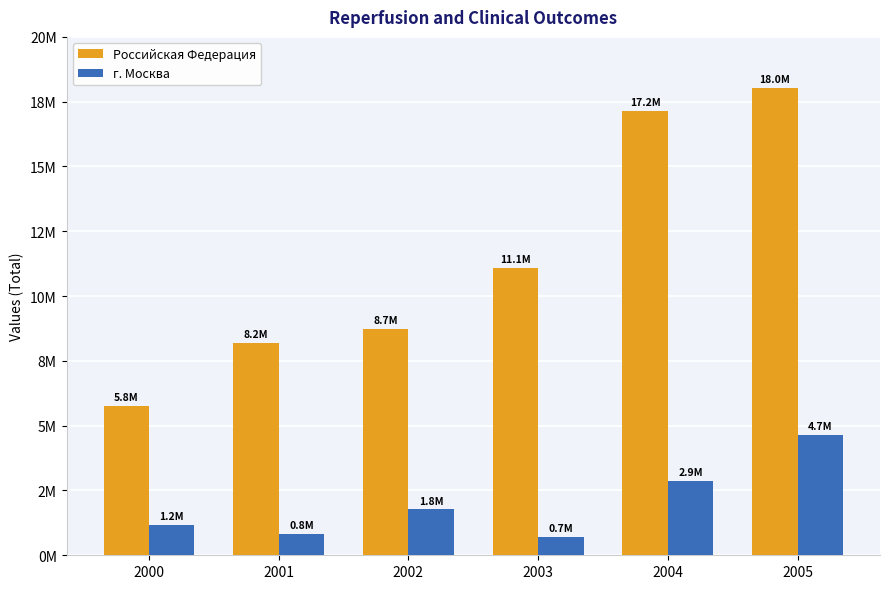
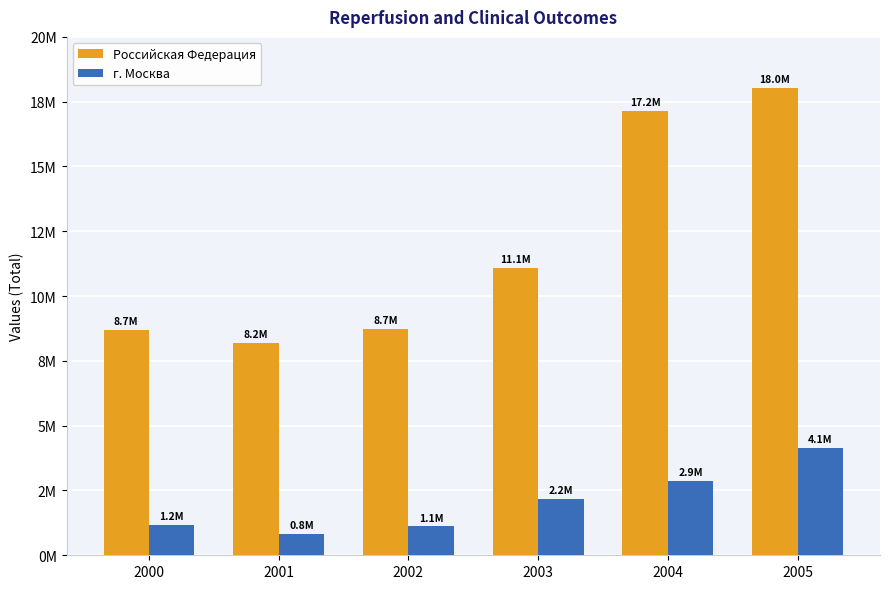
Российская Федерация, 2000: 5.8M -> 8.7M
г. Москва, 2002: 1.8M -> 1.1M
г. Москва, 2003: 0.7M -> 2.2M
г. Москва, 2005: 4.7M -> 4.1M
